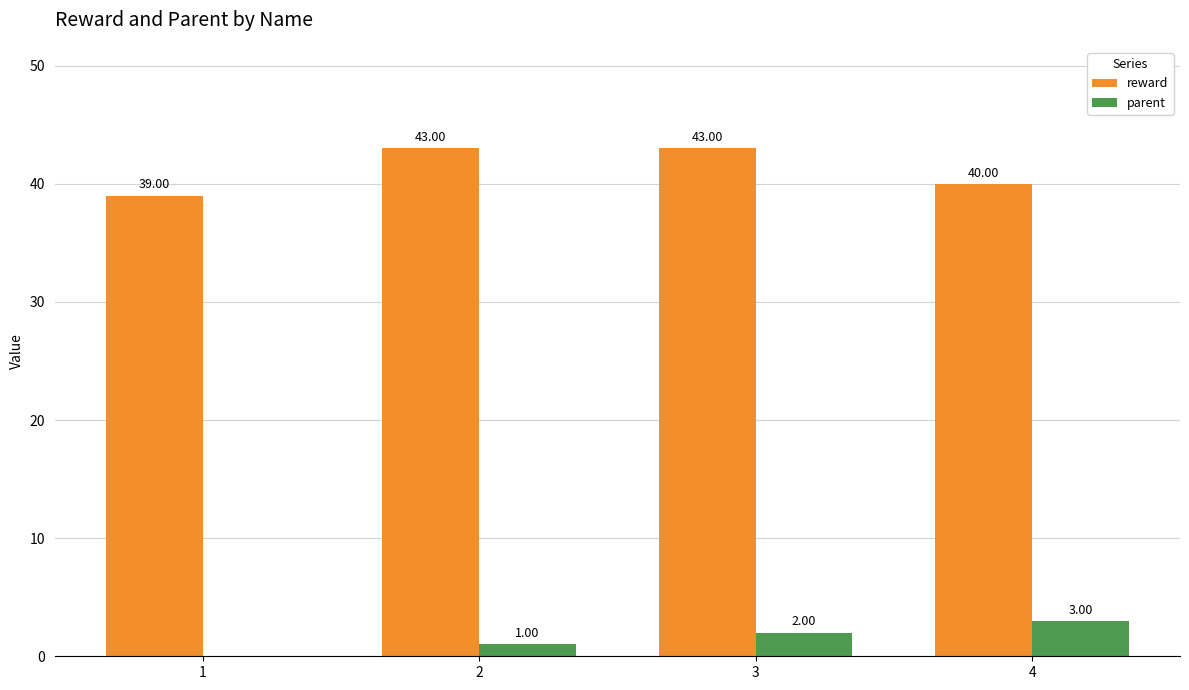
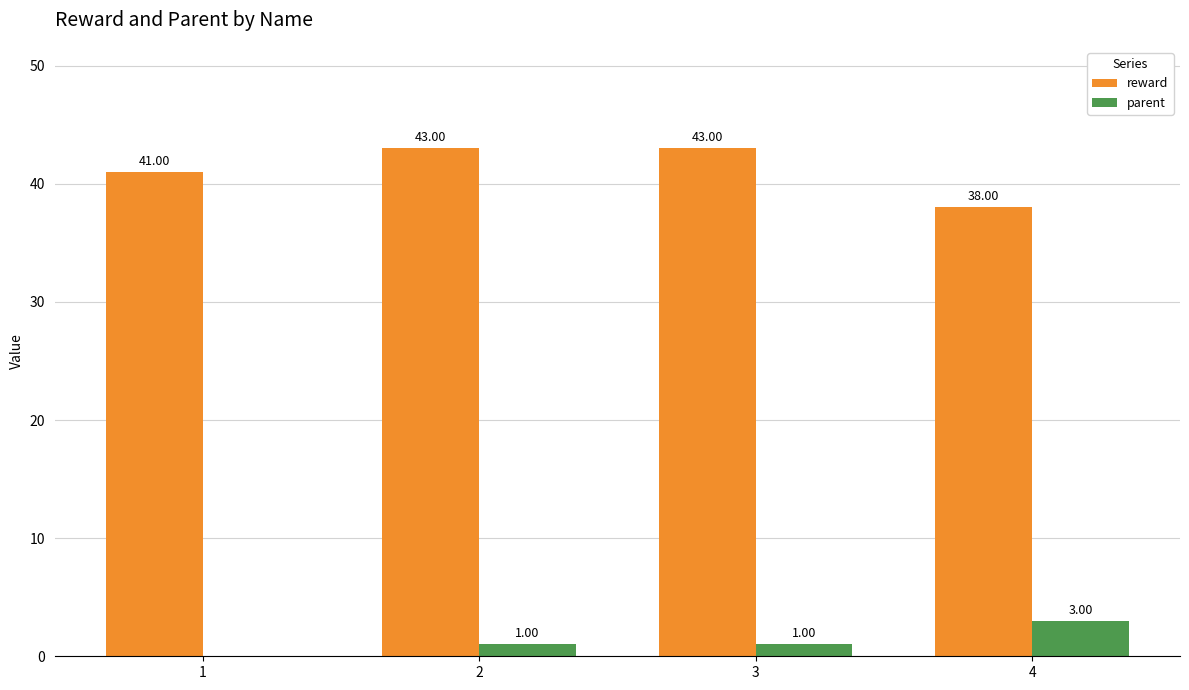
reward, 1: 39.00 -> 41.00
parent, 3: 2.00 -> 1.00
reward, 4: 40.00 -> 38.00
